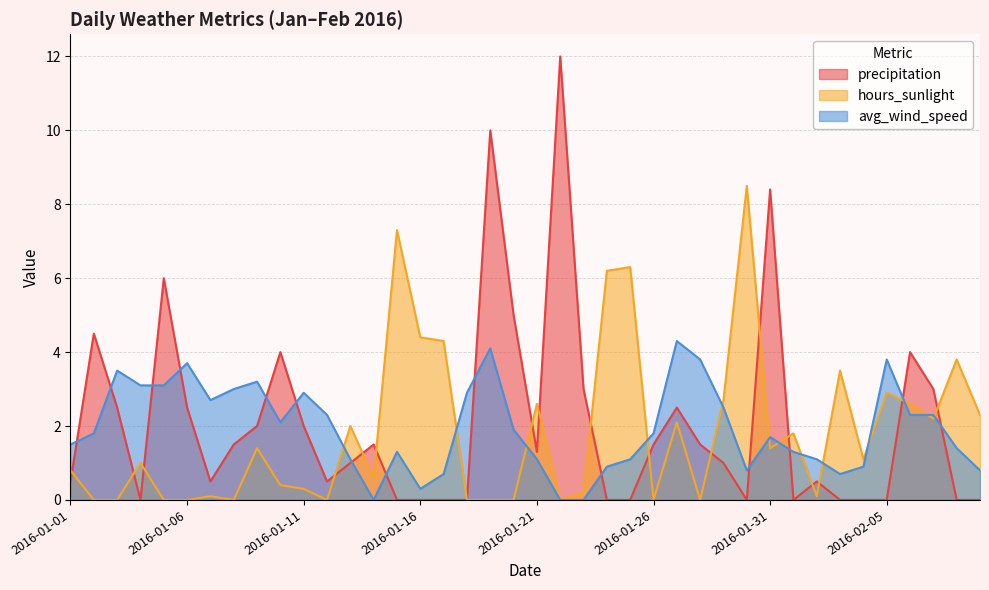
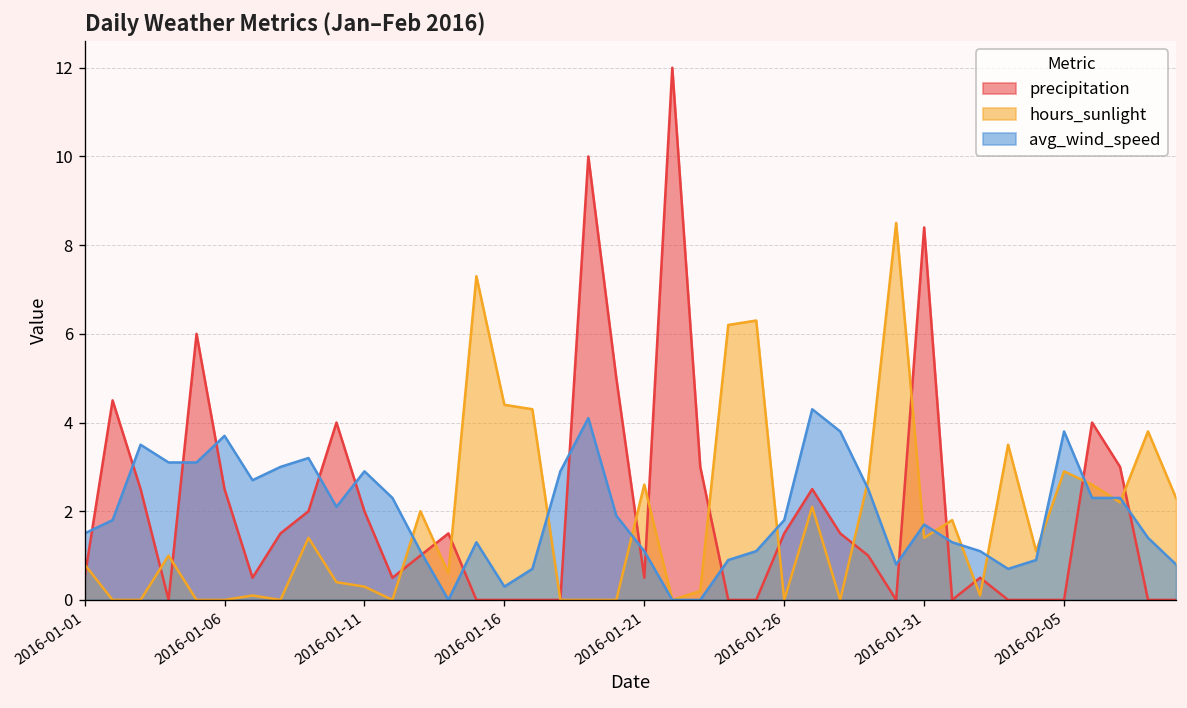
precipitation, 2016-01-21: 1.3 -> 0.5
